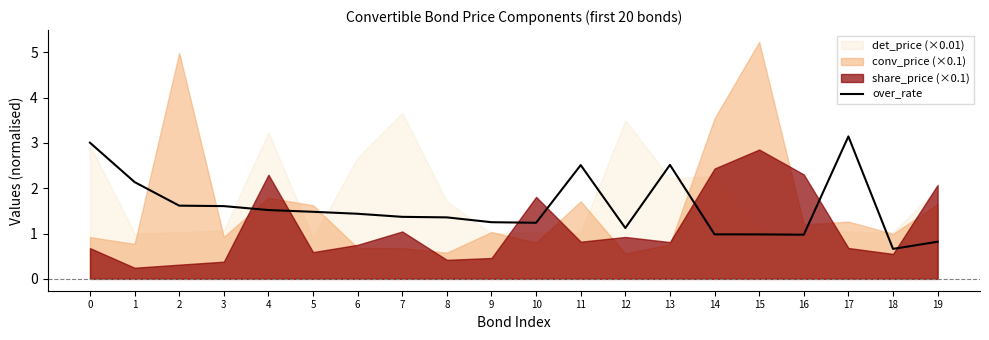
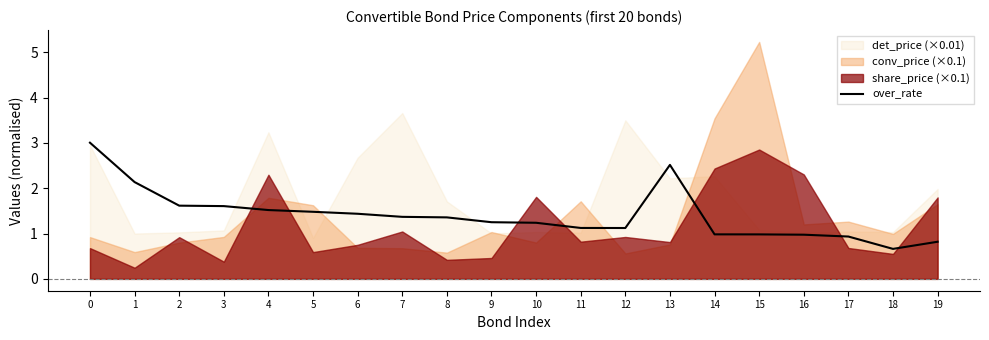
conv_price (×0.1), 1: 0.8 -> 0.6
conv_price (×0.1), 2: 5.0 -> 0.8
share_price (×0.1), 2: 0.3 -> 0.9
over_rate, 11: 2.5 -> 1.1
over_rate, 17: 3.1 -> 0.9
share_price (×0.1), 19: 2.1 -> 1.8
